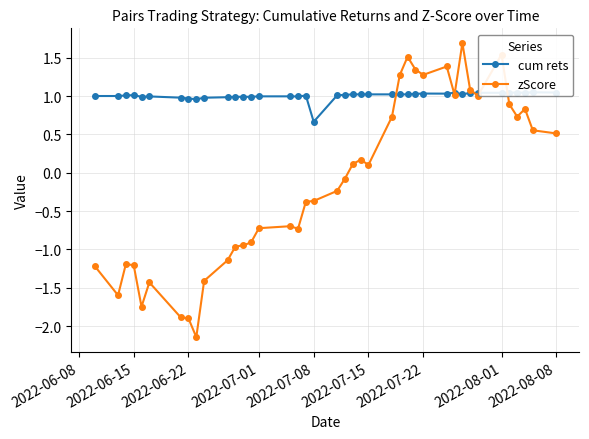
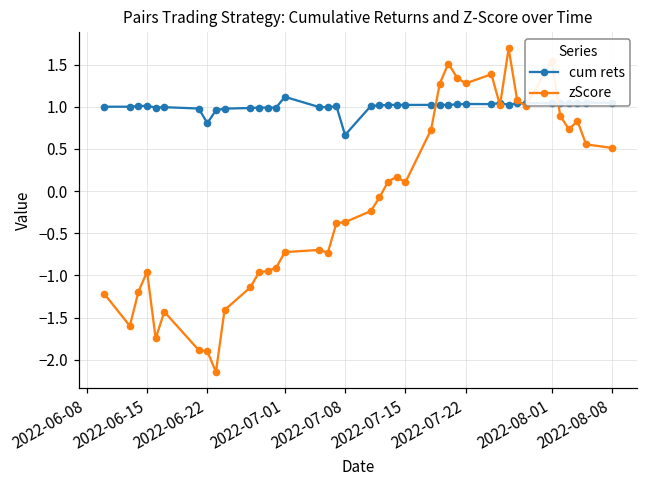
zScore, 2022-06-15: -1.2 -> -1.0
cum rets, 2022-06-22: 1.0 -> 0.8
cum rets, 2022-07-01: 1.0 -> 1.1
